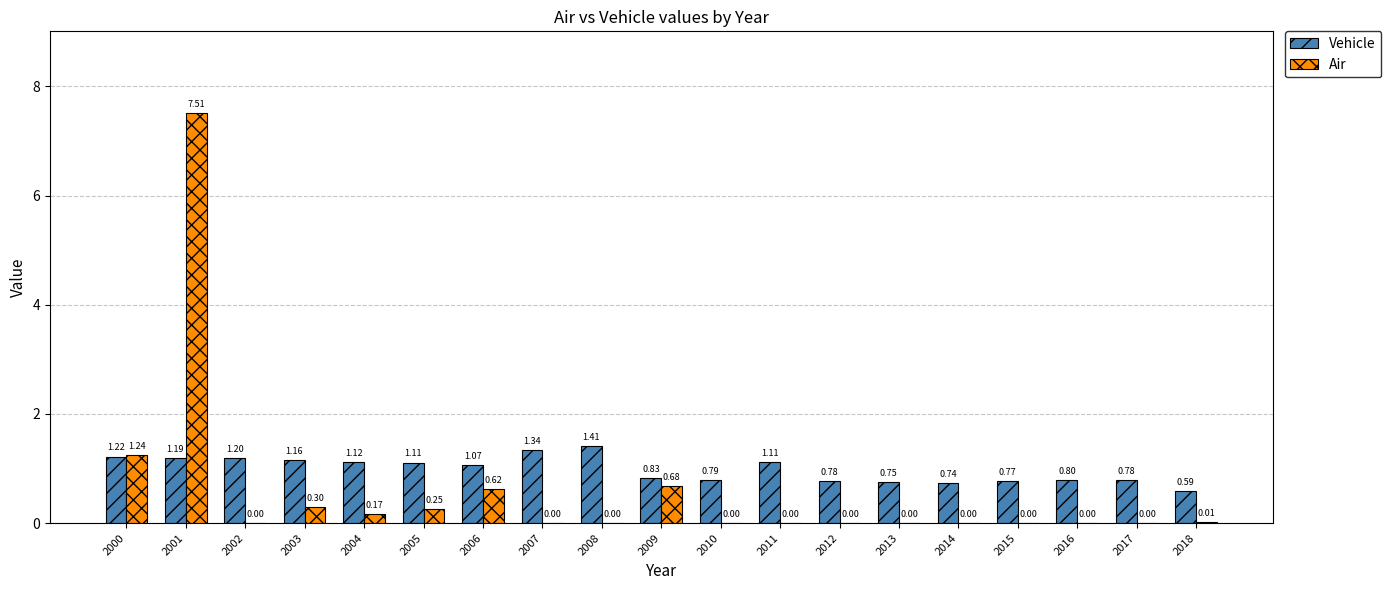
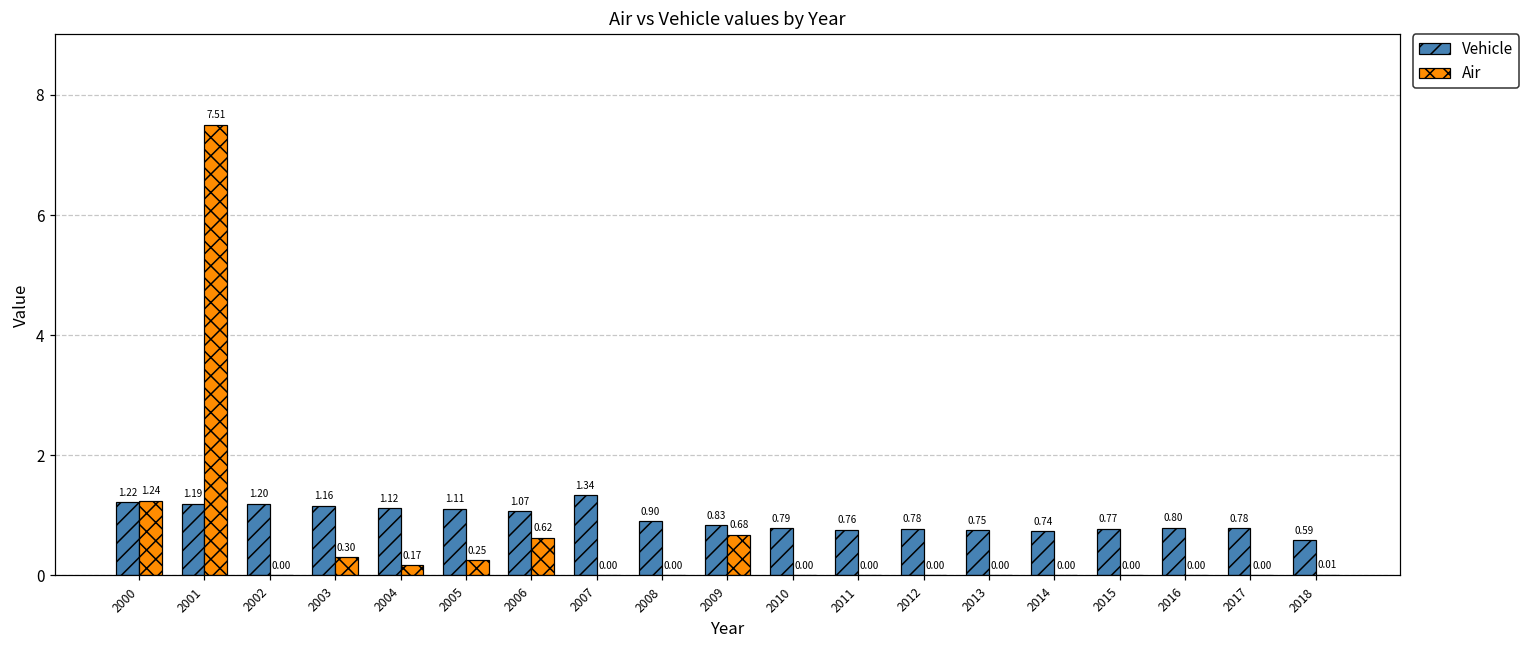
Vehicle, 2008: 1.41 -> 0.90
Vehicle, 2011: 1.11 -> 0.76
